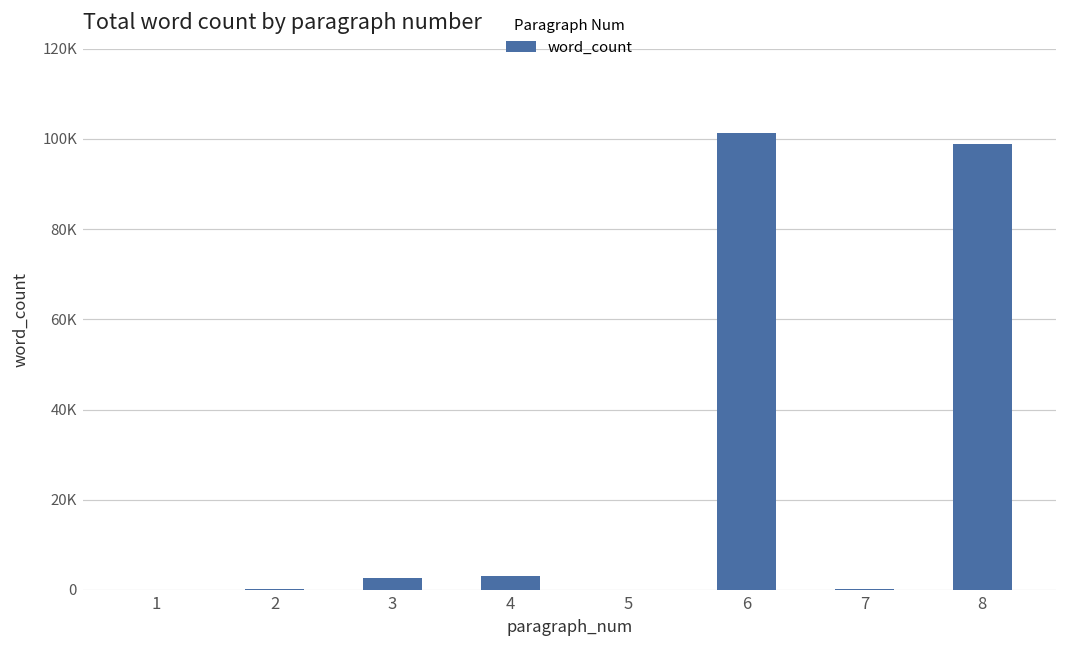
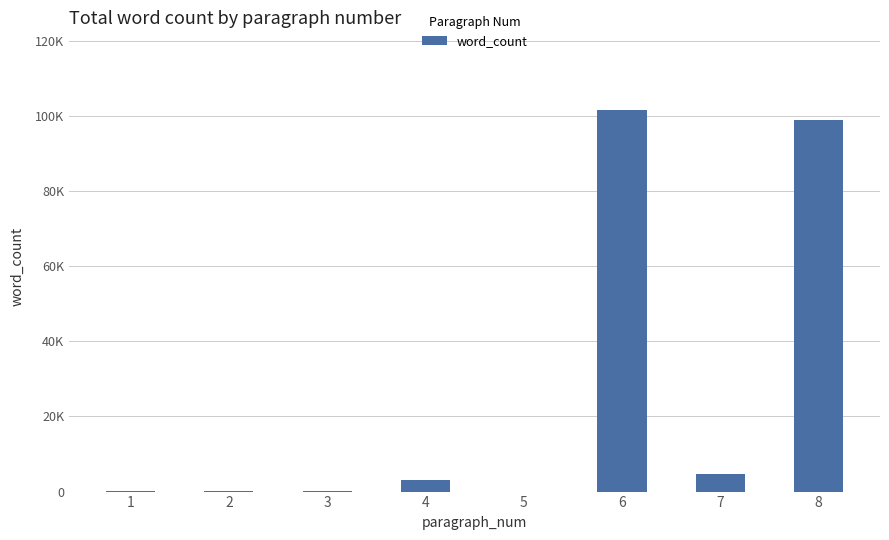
3: 3000 -> 0
7: 0 -> 5000
